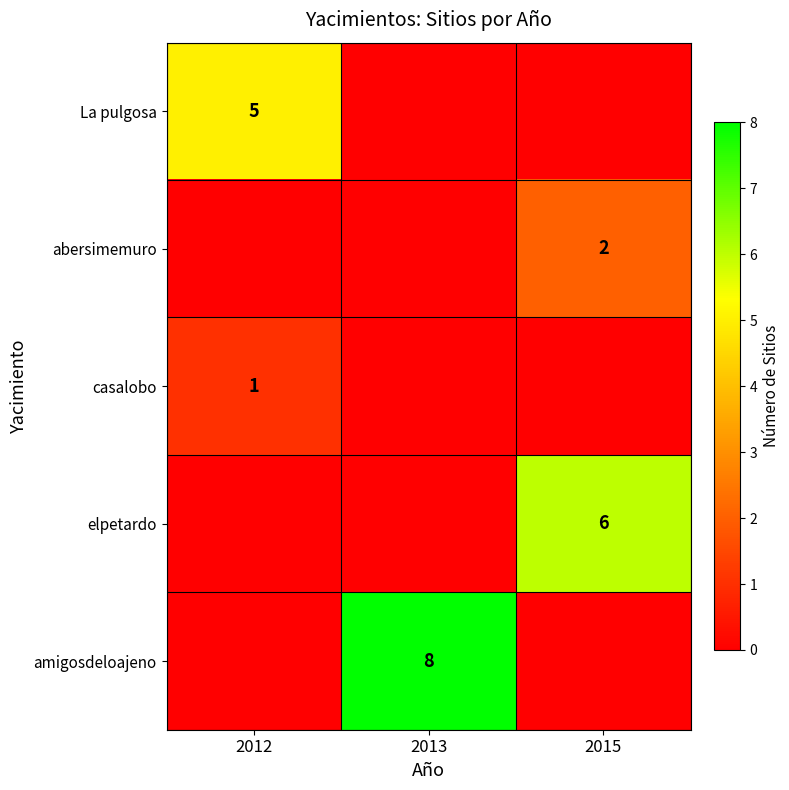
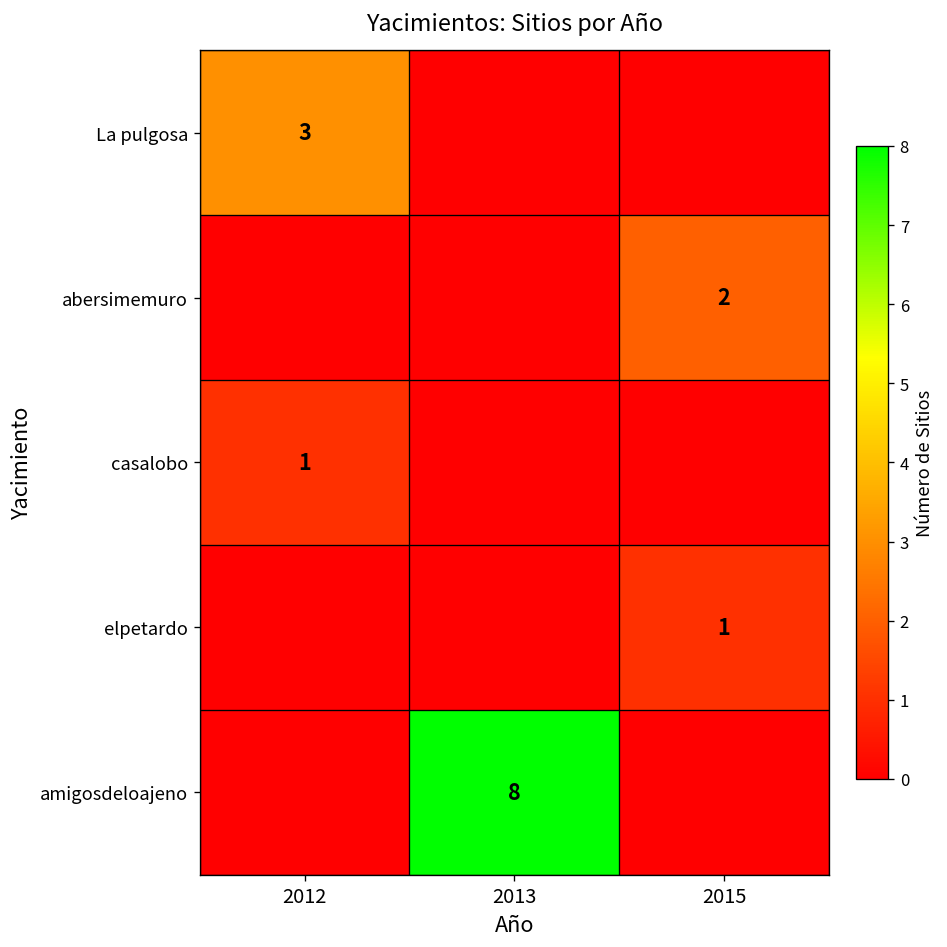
La pulgosa, 2012: 5 -> 3
elpetardo, 2015: 6 -> 1
